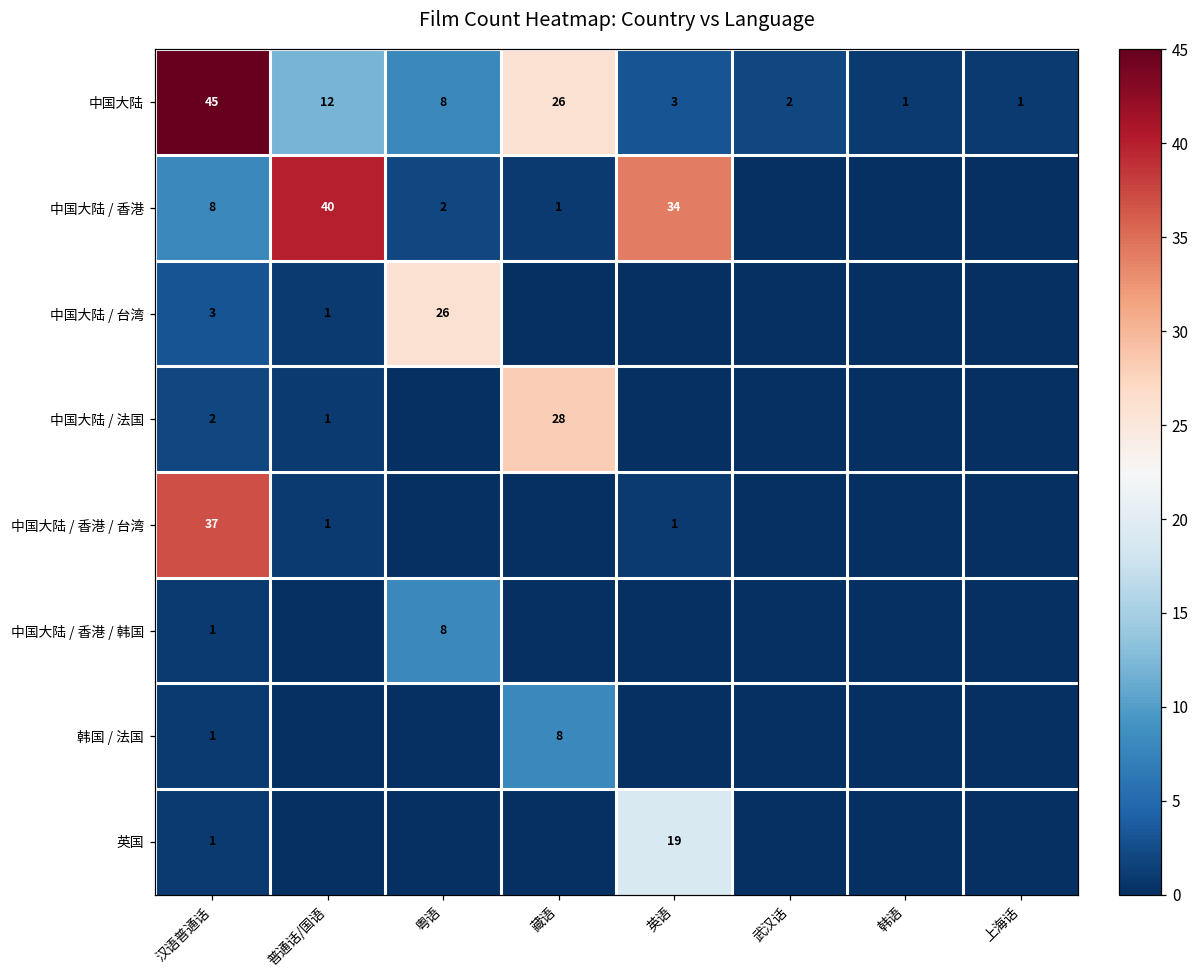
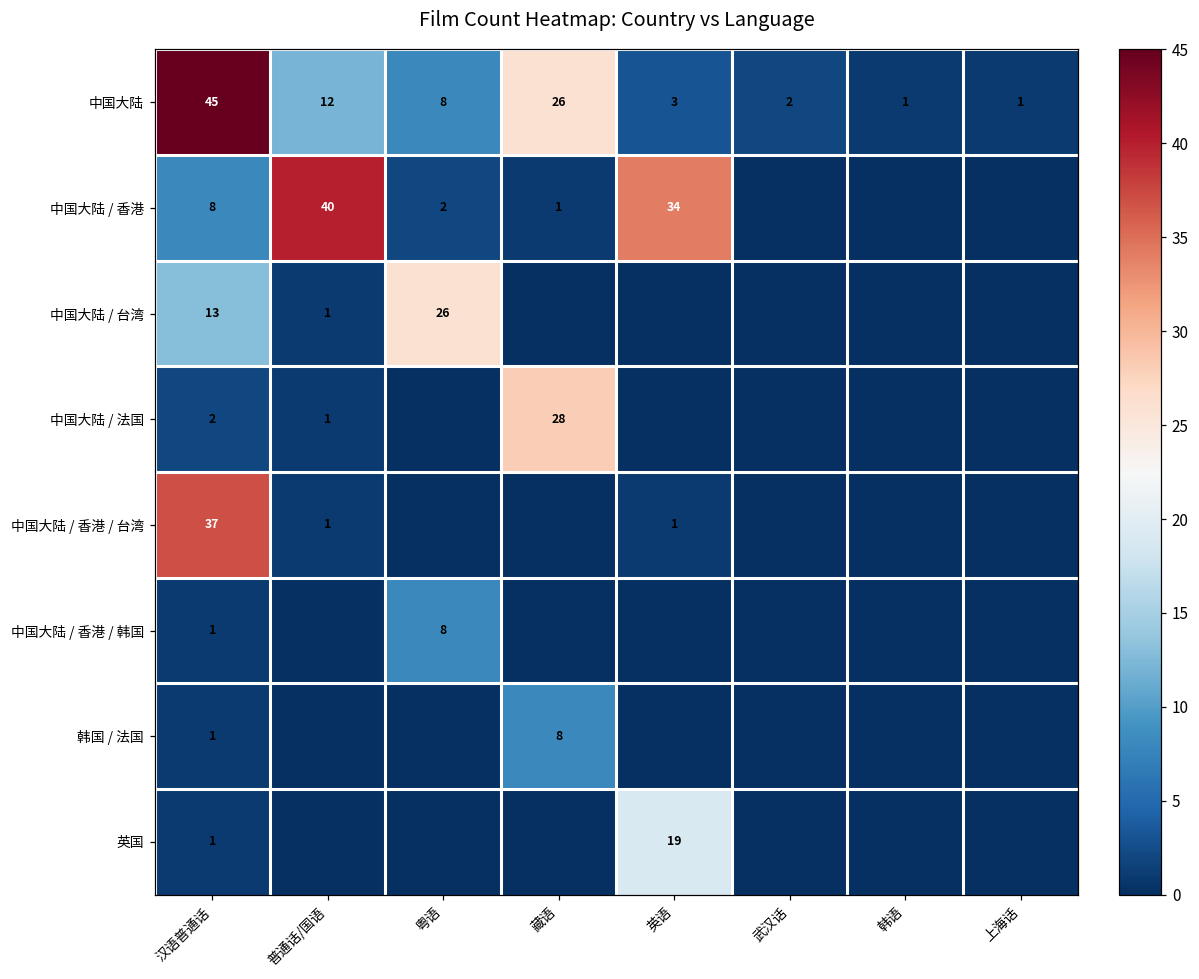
中国大陆 / 台湾, 汉语普通话: 3 -> 13
